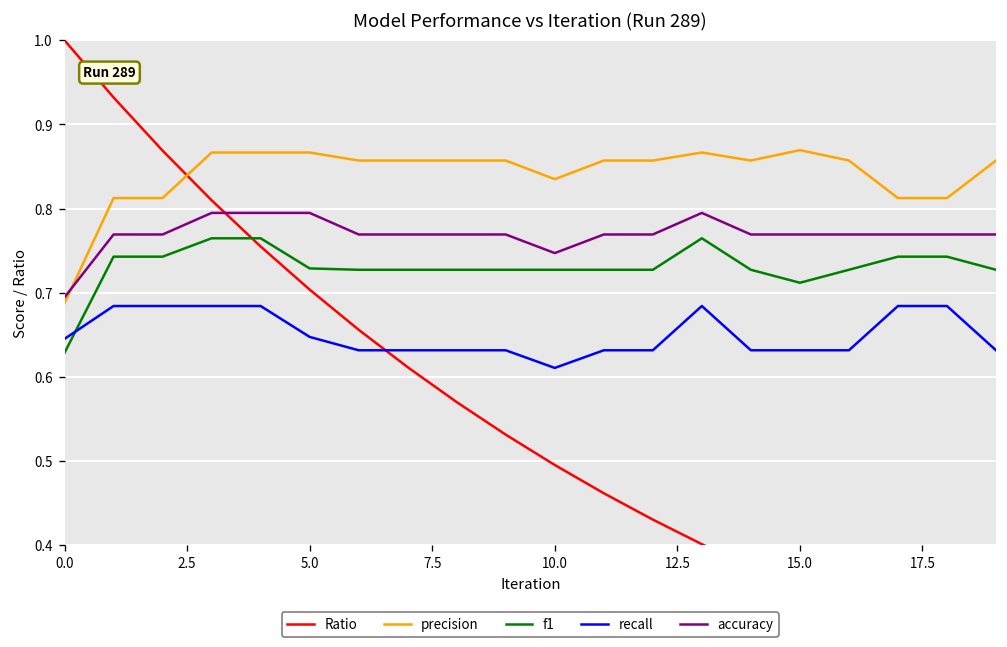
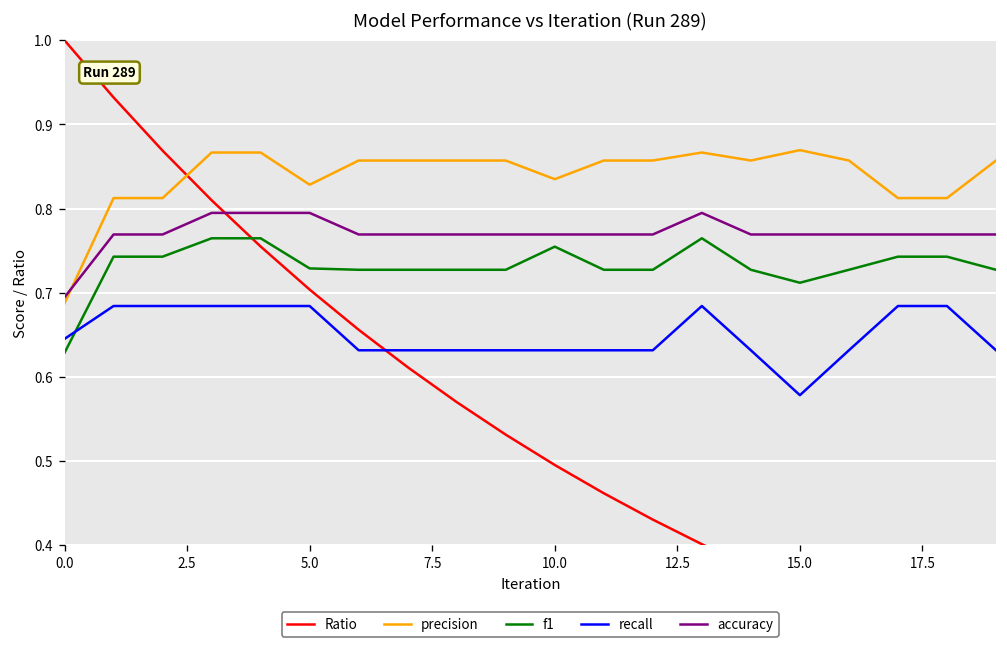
precision, 5.0: 0.87 -> 0.83
recall, 5.0: 0.65 -> 0.68
f1, 10.0: 0.73 -> 0.75
recall, 10.0: 0.61 -> 0.63
accuracy, 10.0: 0.75 -> 0.77
recall, 15.0: 0.63 -> 0.58
